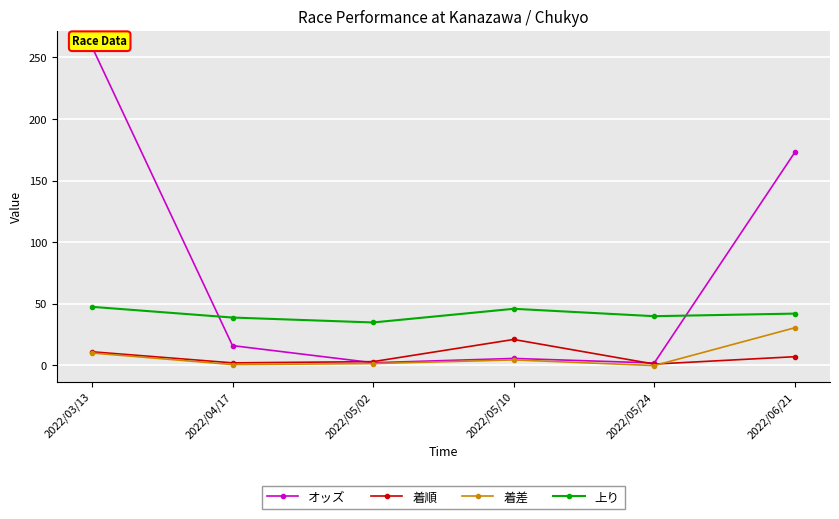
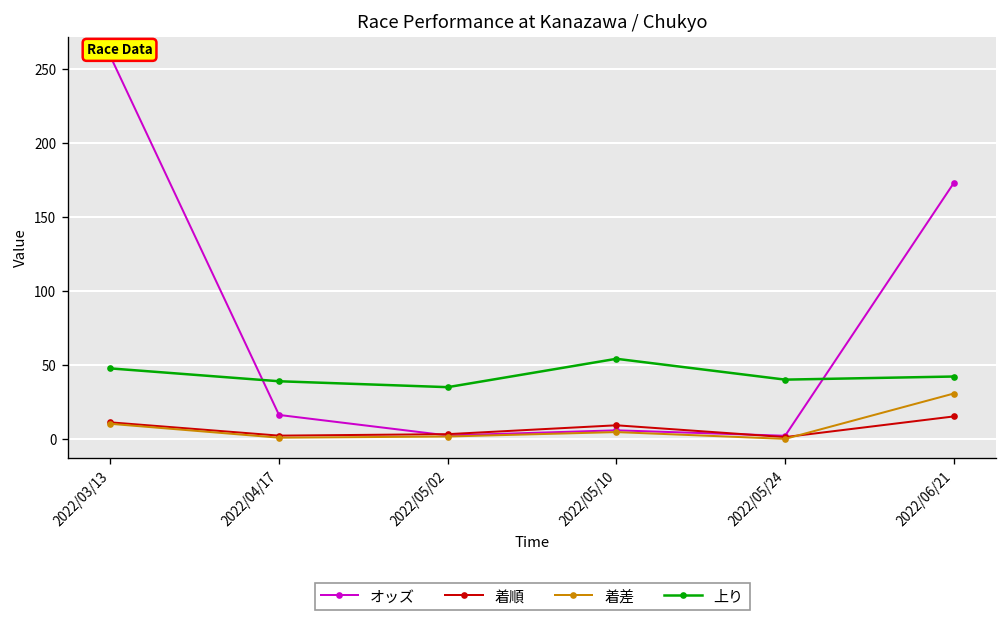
着順, 2022/05/10: 21 -> 9
上り, 2022/05/10: 46 -> 54
着順, 2022/06/21: 7 -> 15
